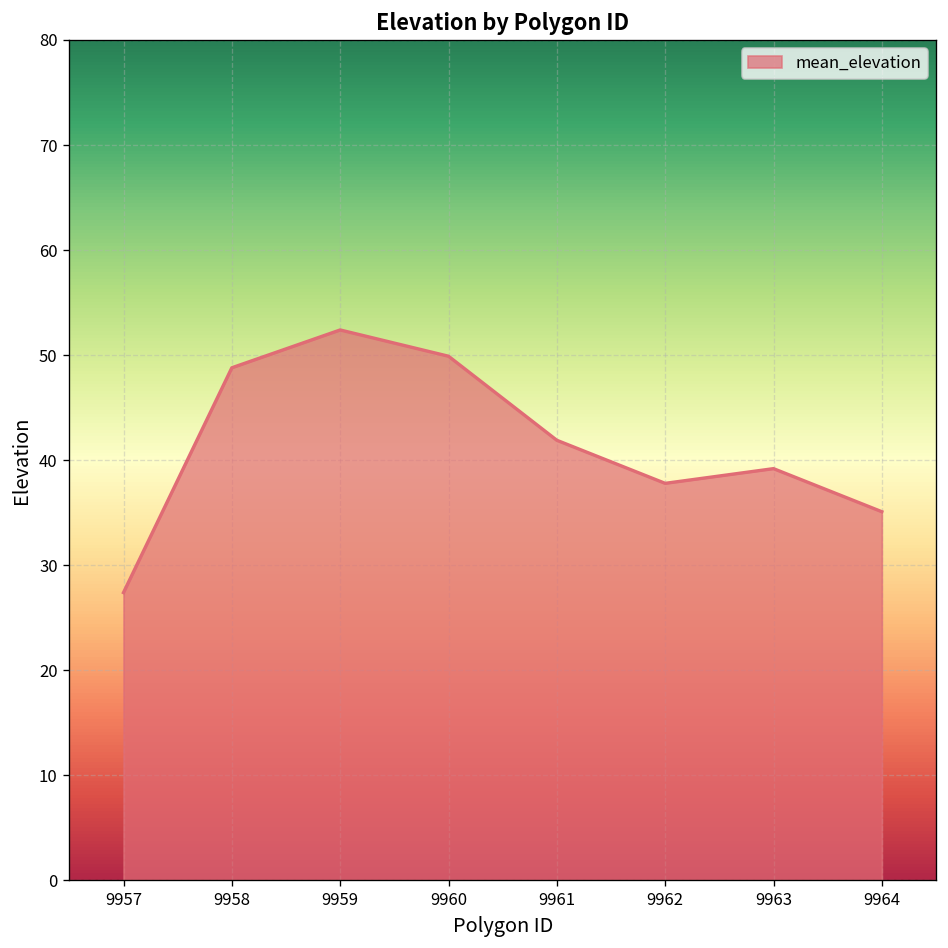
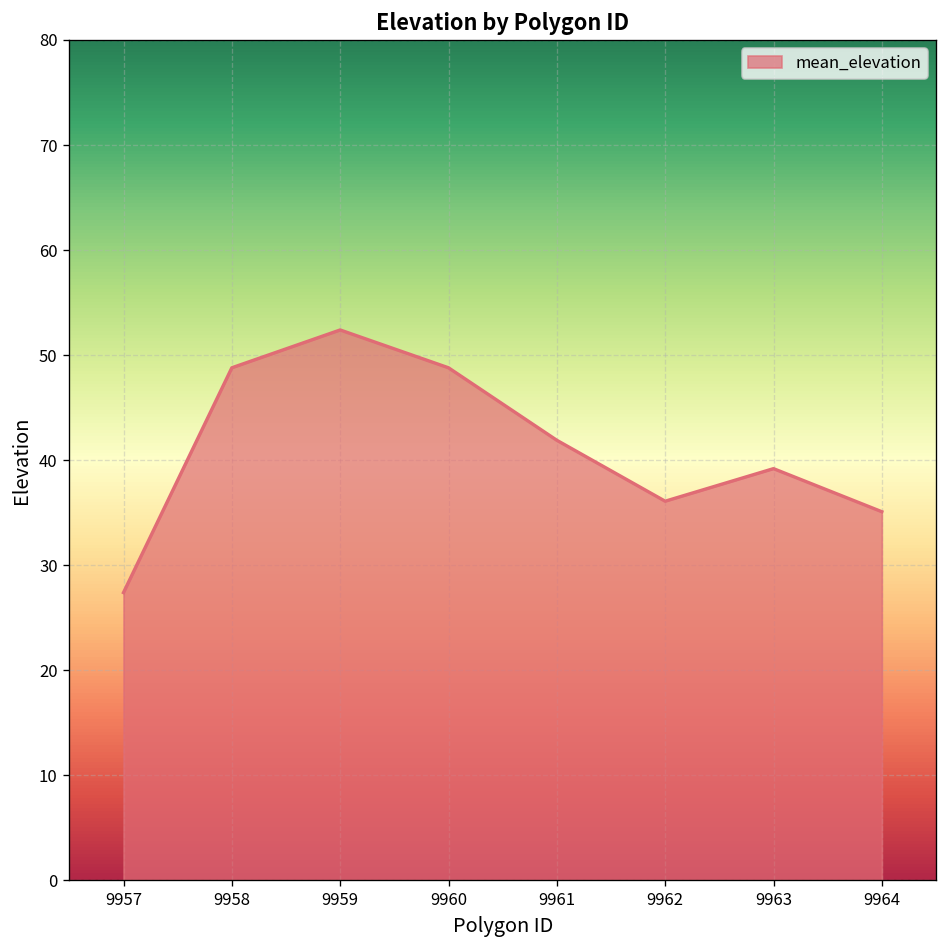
9960: 50 -> 49
9962: 38 -> 36
